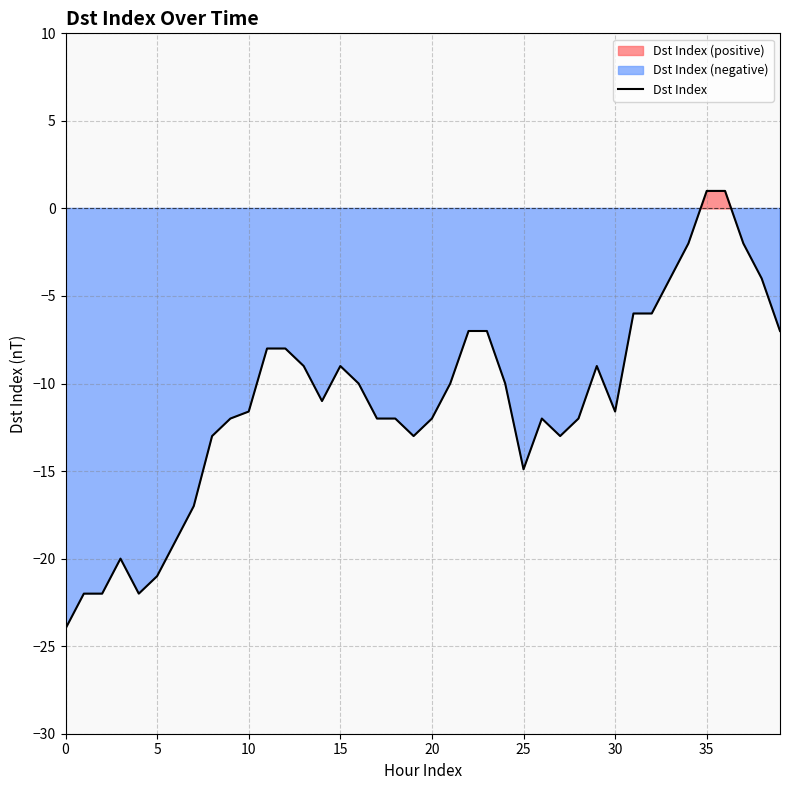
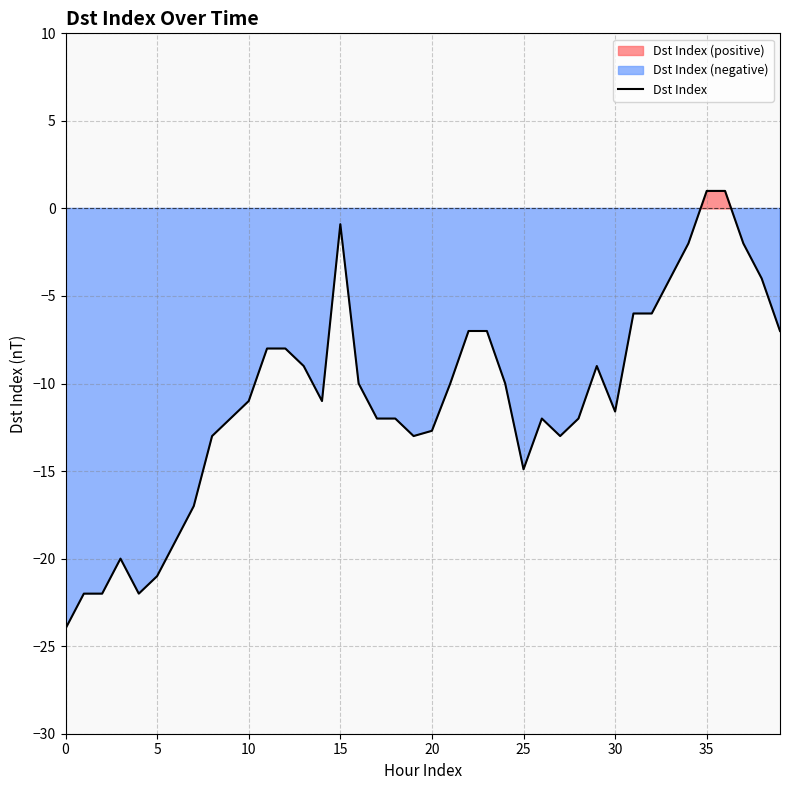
Dst Index, 10: -11.6 -> -11.0
Dst Index, 15: -9.0 -> -0.9
Dst Index, 20: -12.0 -> -12.7
